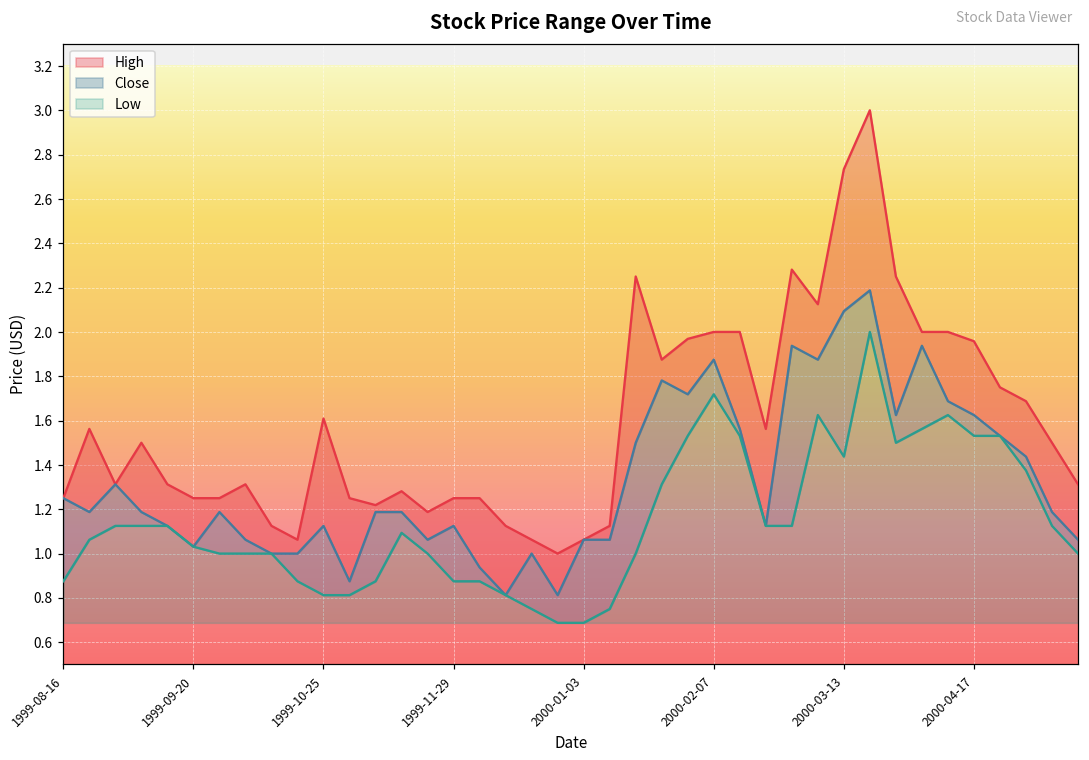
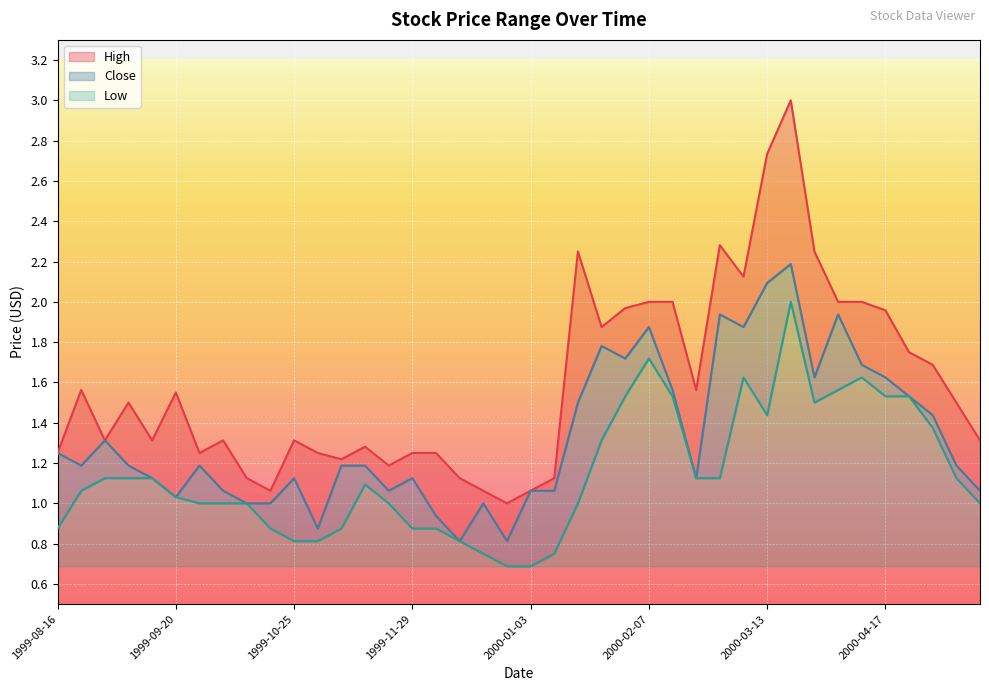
High, 1999-09-20: 1.25 -> 1.55
High, 1999-10-25: 1.61 -> 1.31
